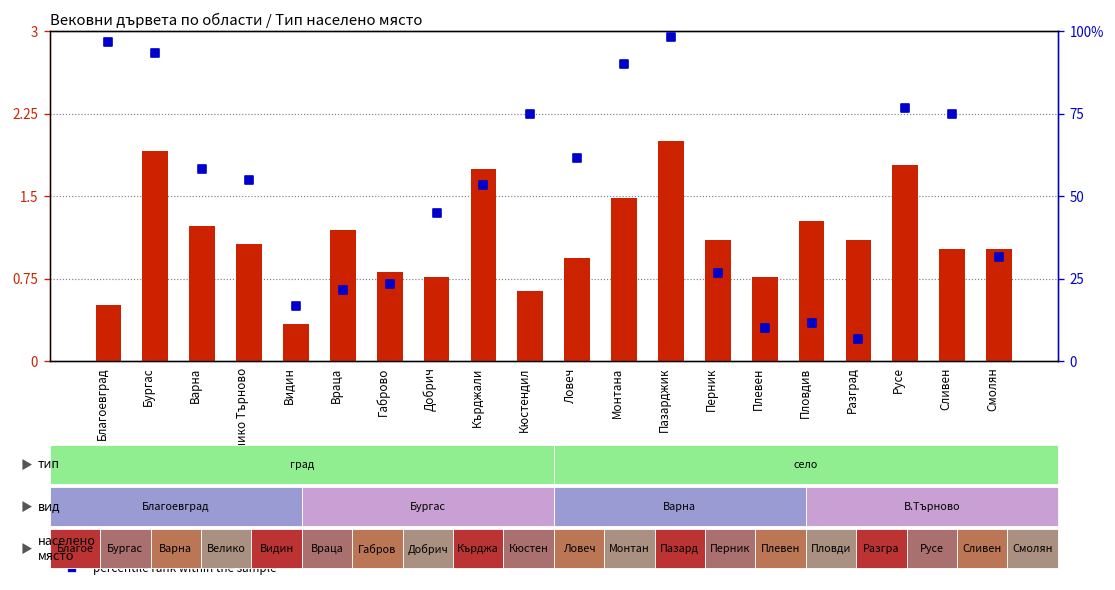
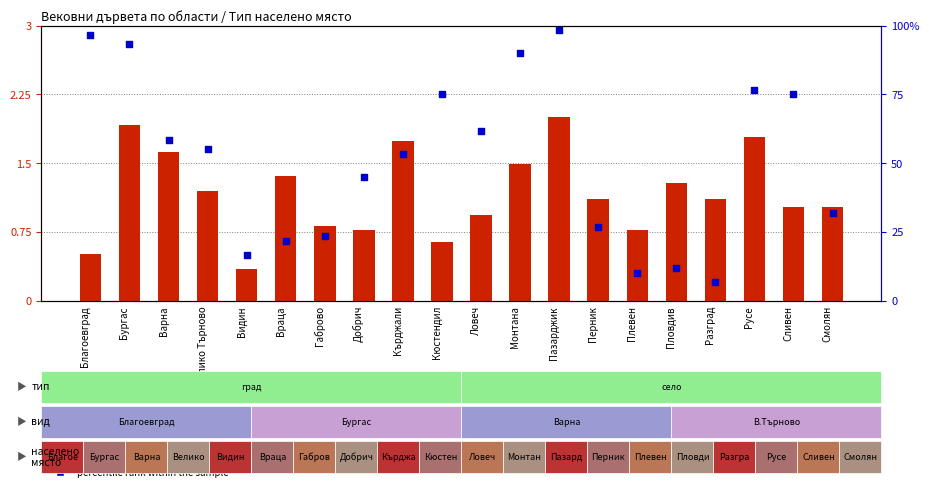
count, Варна: 1.2 -> 1.6
count, Велико Търново: 1.1 -> 1.2
count, Враца: 1.2 -> 1.4
